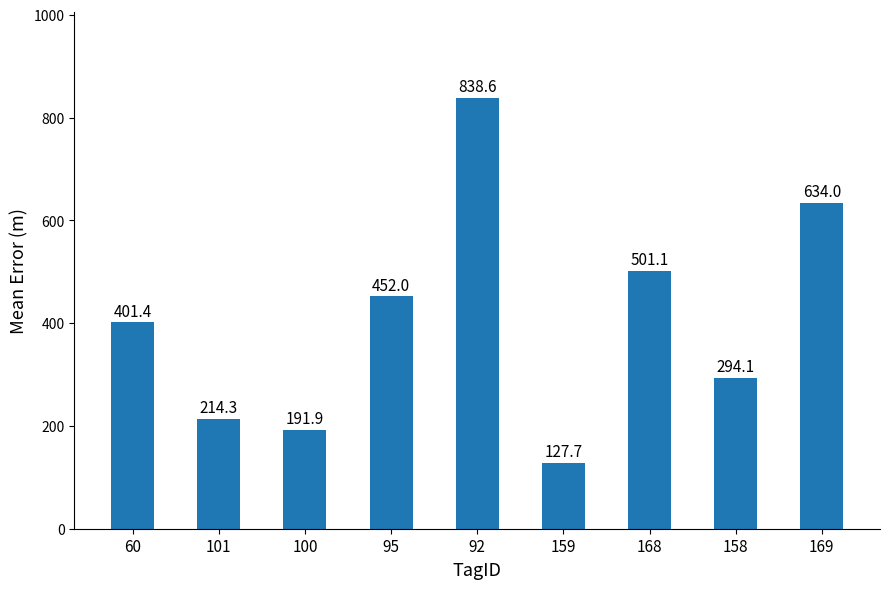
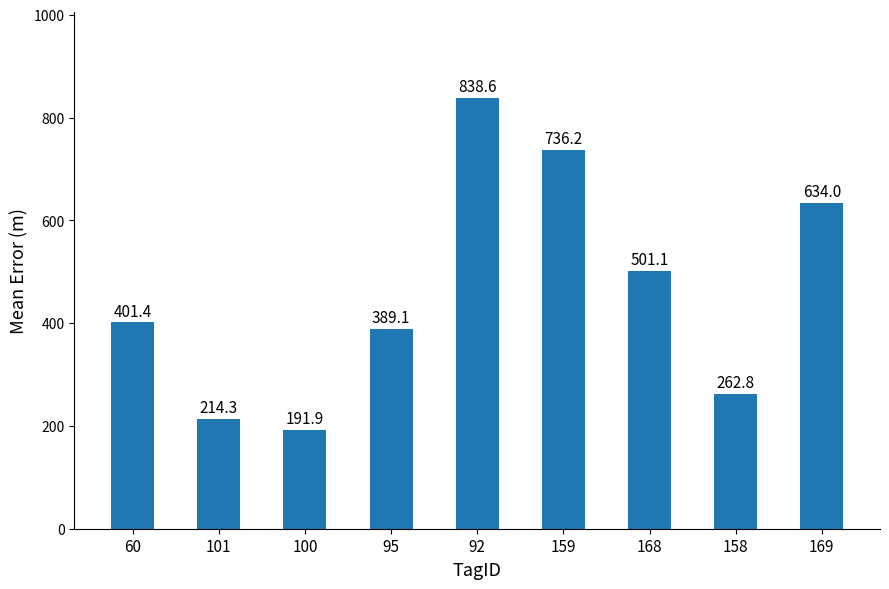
95: 452.0 -> 389.1
159: 127.7 -> 736.2
158: 294.1 -> 262.8
